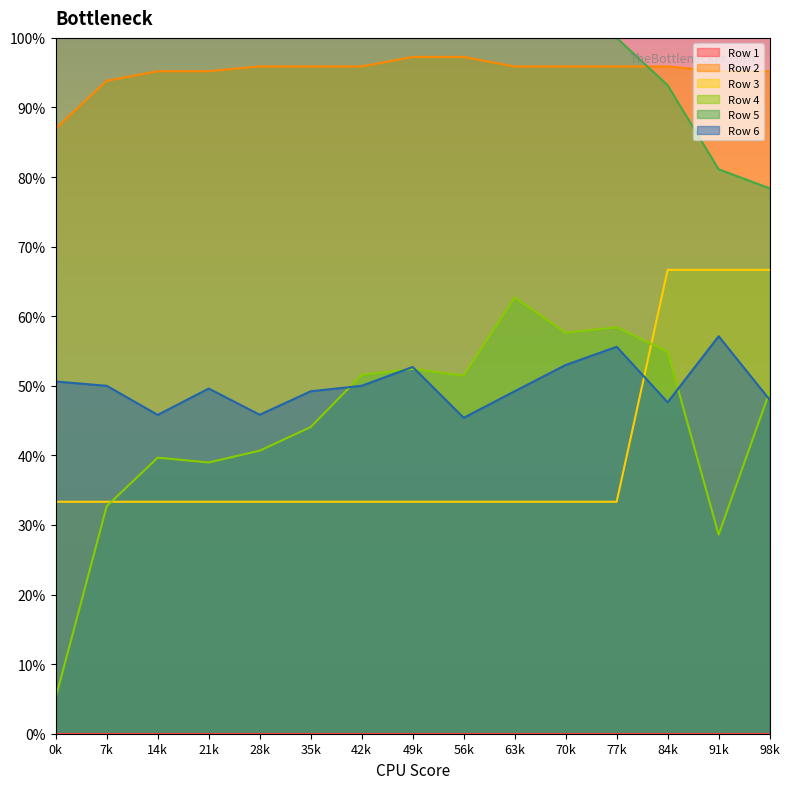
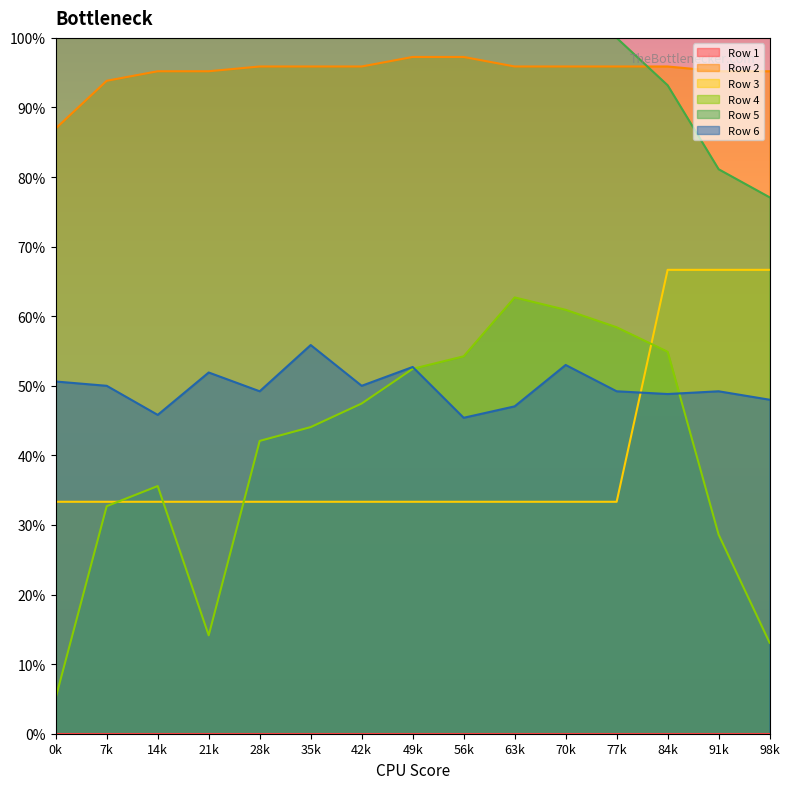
Row 4, 14k: 40% -> 36%
Row 4, 21k: 39% -> 14%
Row 6, 21k: 50% -> 52%
Row 4, 28k: 41% -> 42%
Row 6, 28k: 46% -> 49%
Row 6, 35k: 49% -> 56%
Row 4, 42k: 52% -> 47%
Row 4, 56k: 51% -> 54%
Row 6, 63k: 49% -> 47%
Row 4, 70k: 58% -> 61%
Row 6, 77k: 56% -> 49%
Row 6, 84k: 48% -> 49%
Row 6, 91k: 57% -> 49%
Row 4, 98k: 49% -> 13%
Row 5, 98k: 78% -> 77%
